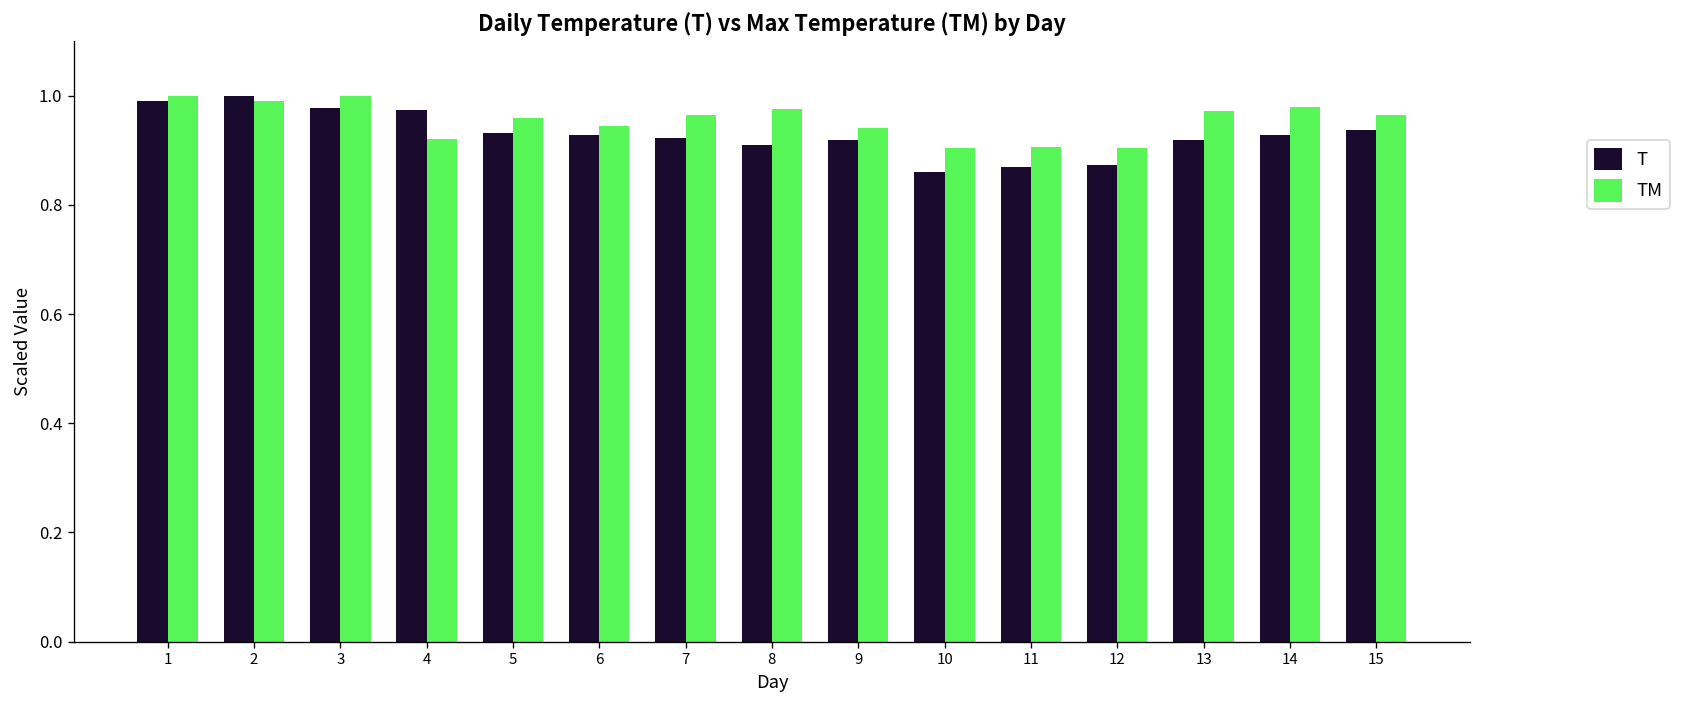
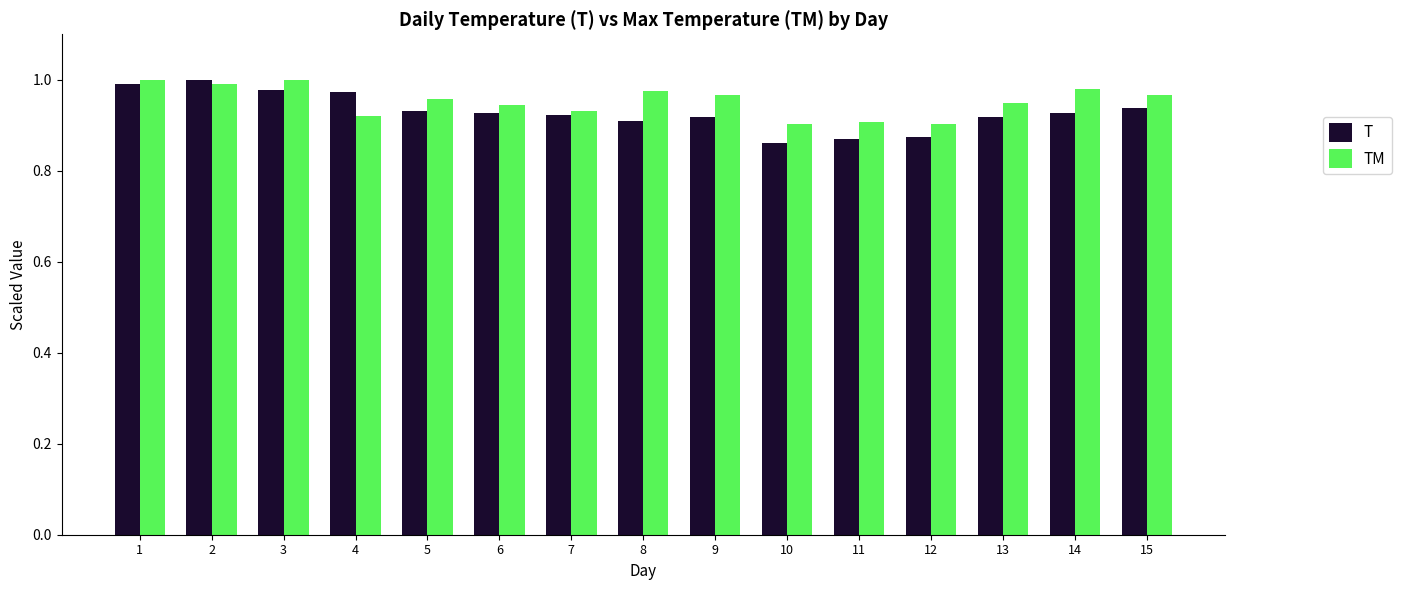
TM, 7: 0.97 -> 0.93
TM, 9: 0.94 -> 0.97
TM, 13: 0.97 -> 0.95
